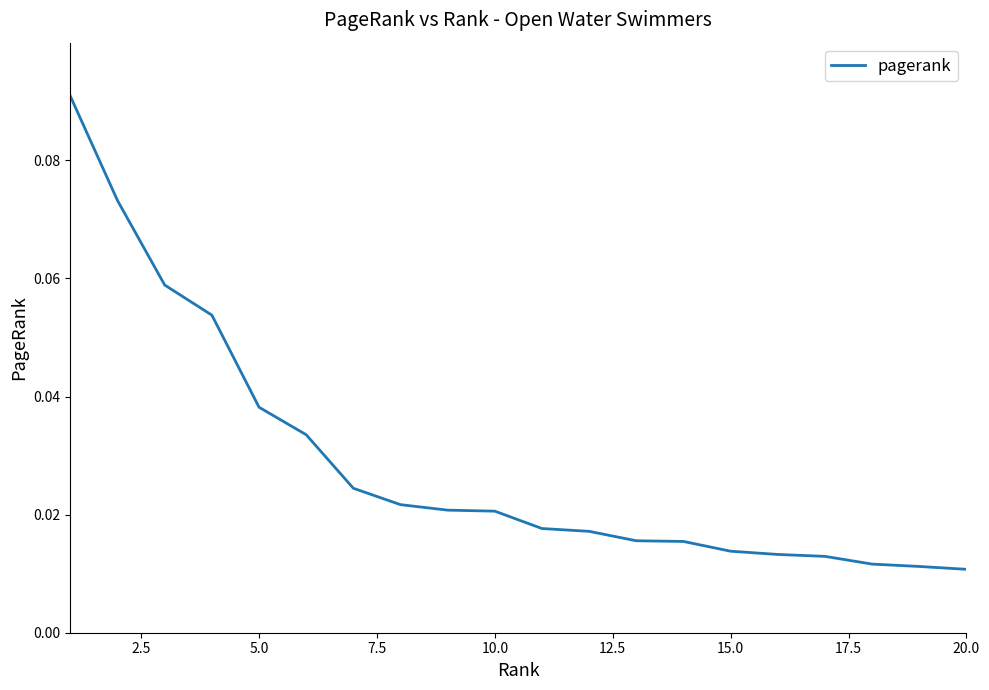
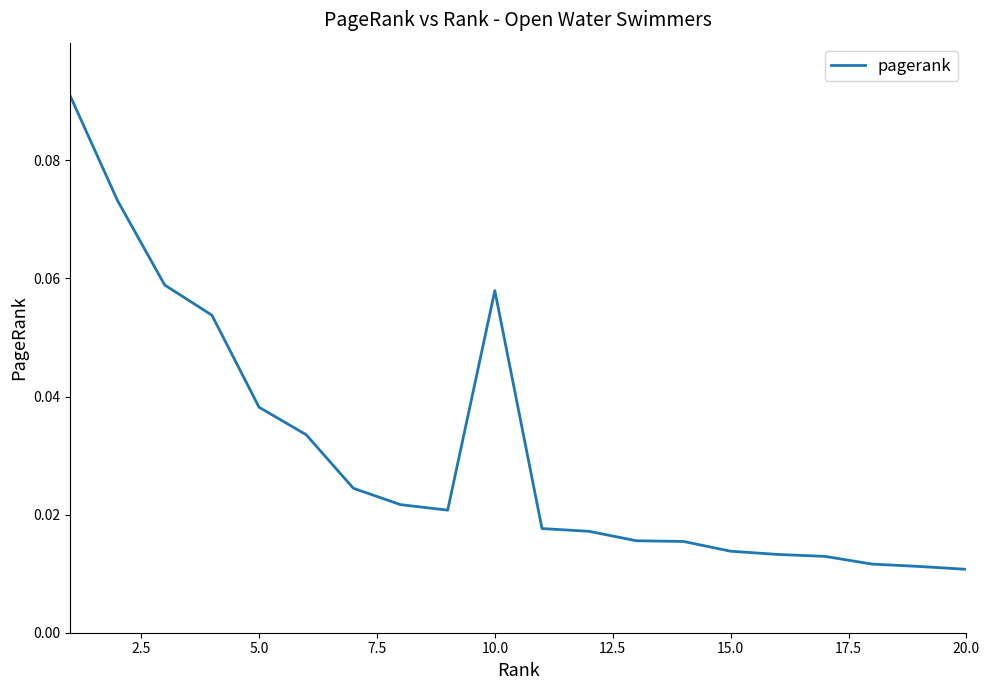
10.0: 0.021 -> 0.058
